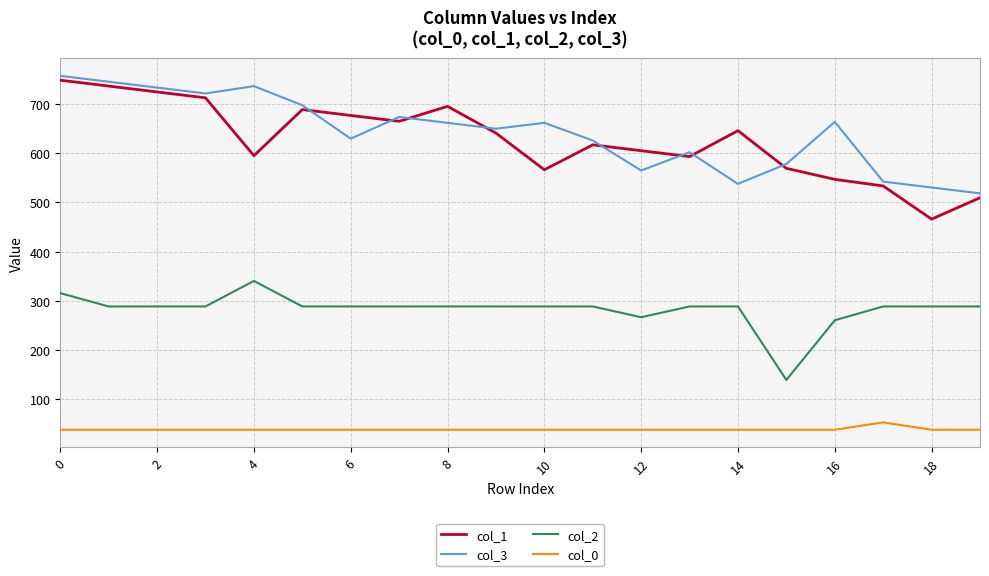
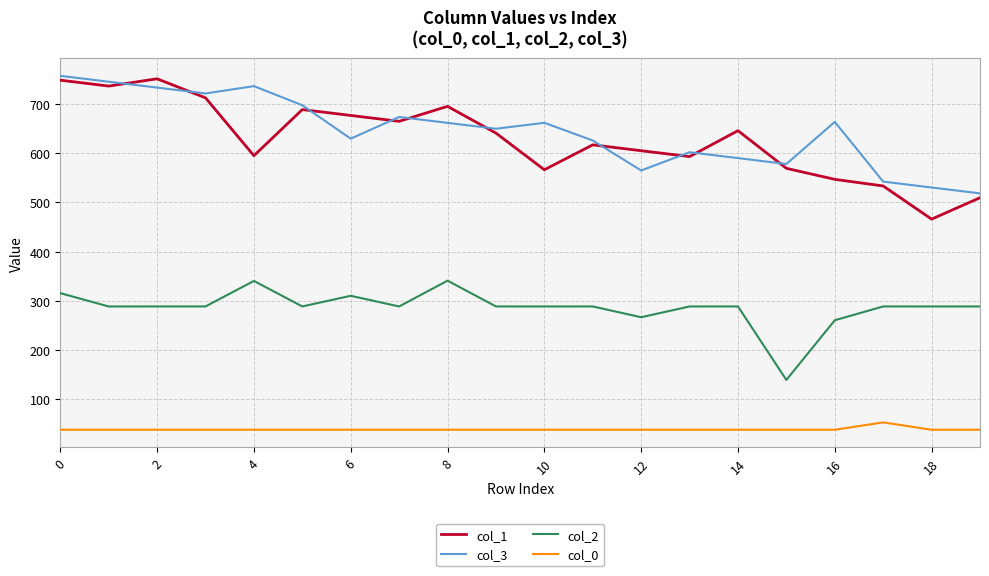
col_1, 2: 720 -> 750
col_2, 6: 290 -> 310
col_2, 8: 290 -> 340
col_3, 14: 540 -> 590
